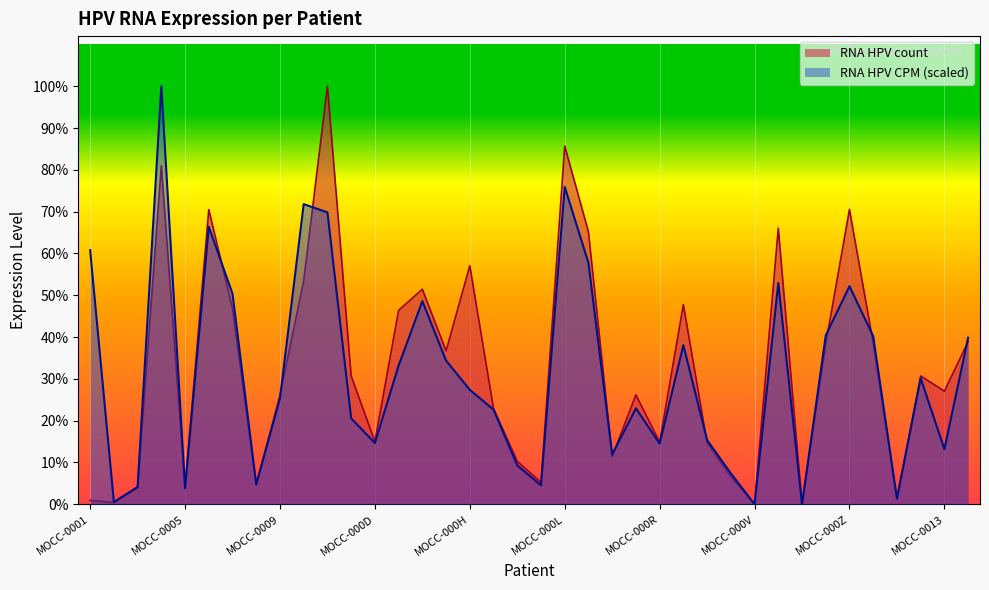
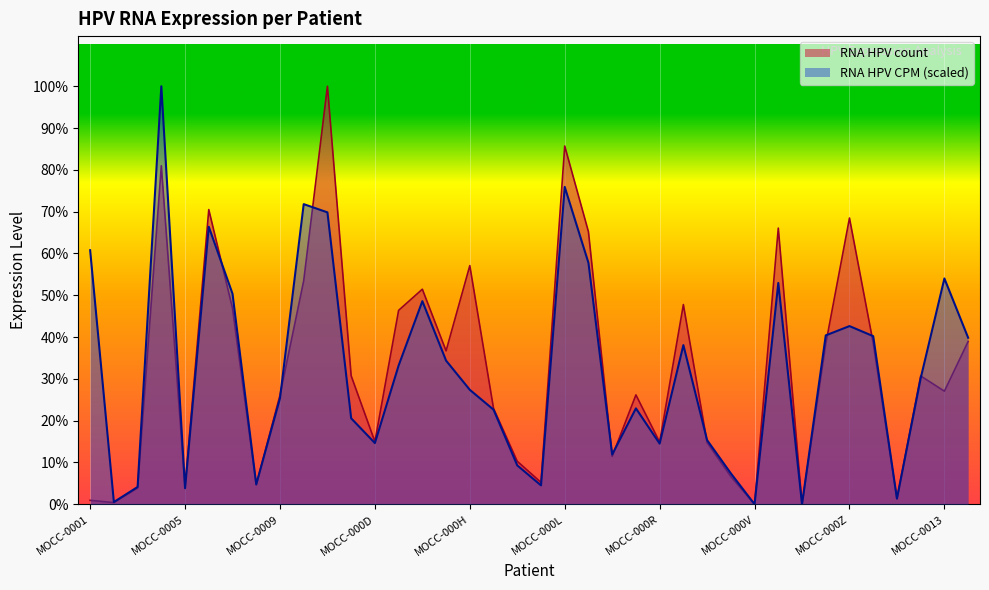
RNA HPV count, MOCC-000Z: 71% -> 68%
RNA HPV CPM (scaled), MOCC-000Z: 52% -> 43%
RNA HPV CPM (scaled), MOCC-0013: 13% -> 54%
